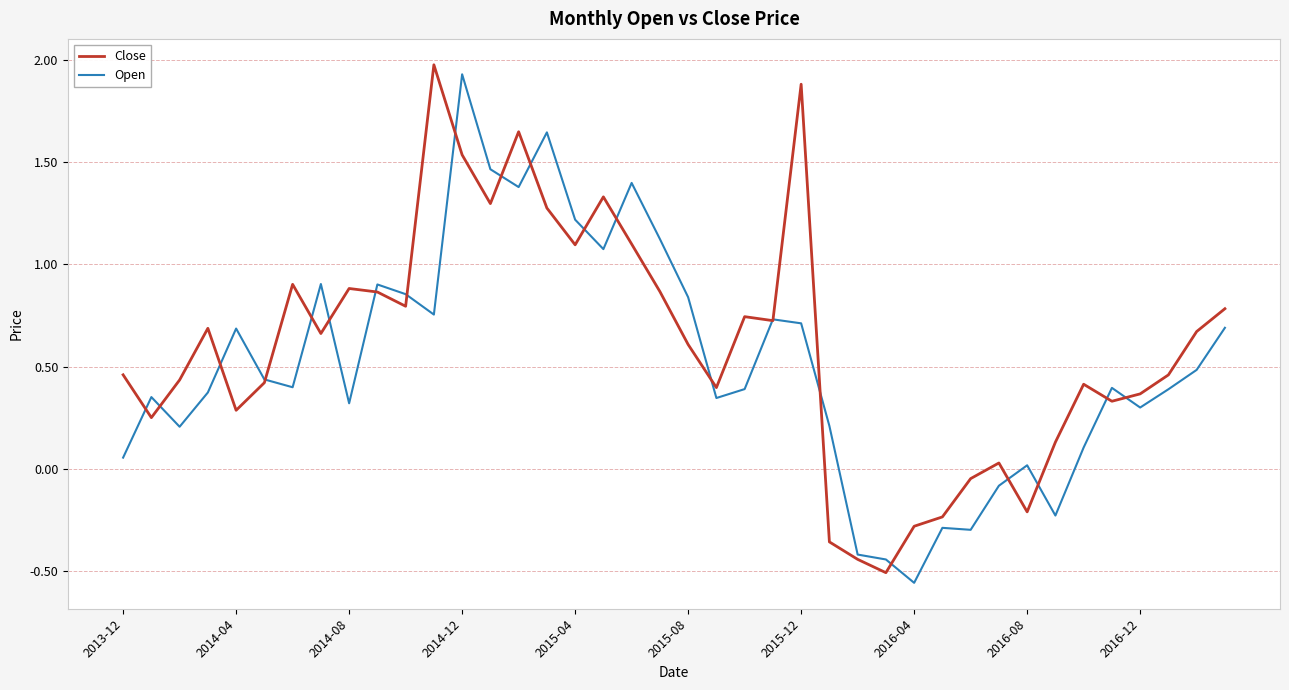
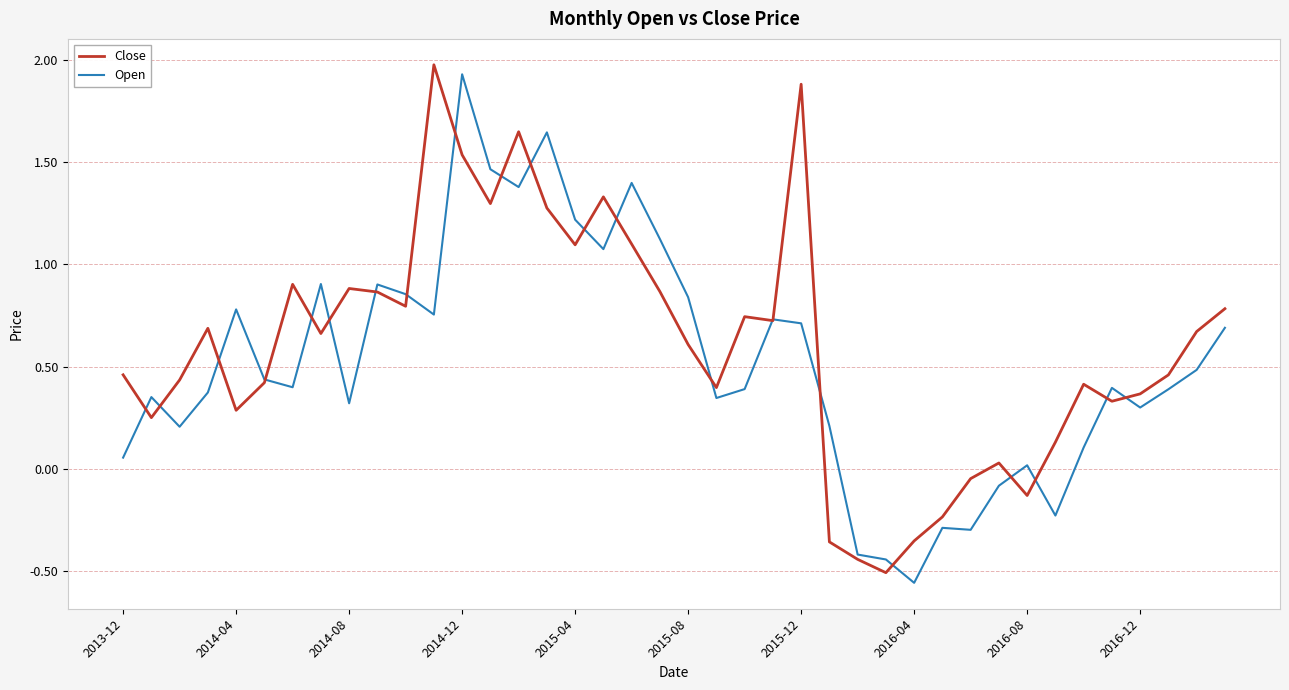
Open, 2014-04: 0.69 -> 0.78
Close, 2016-04: -0.28 -> -0.35
Close, 2016-08: -0.21 -> -0.13
